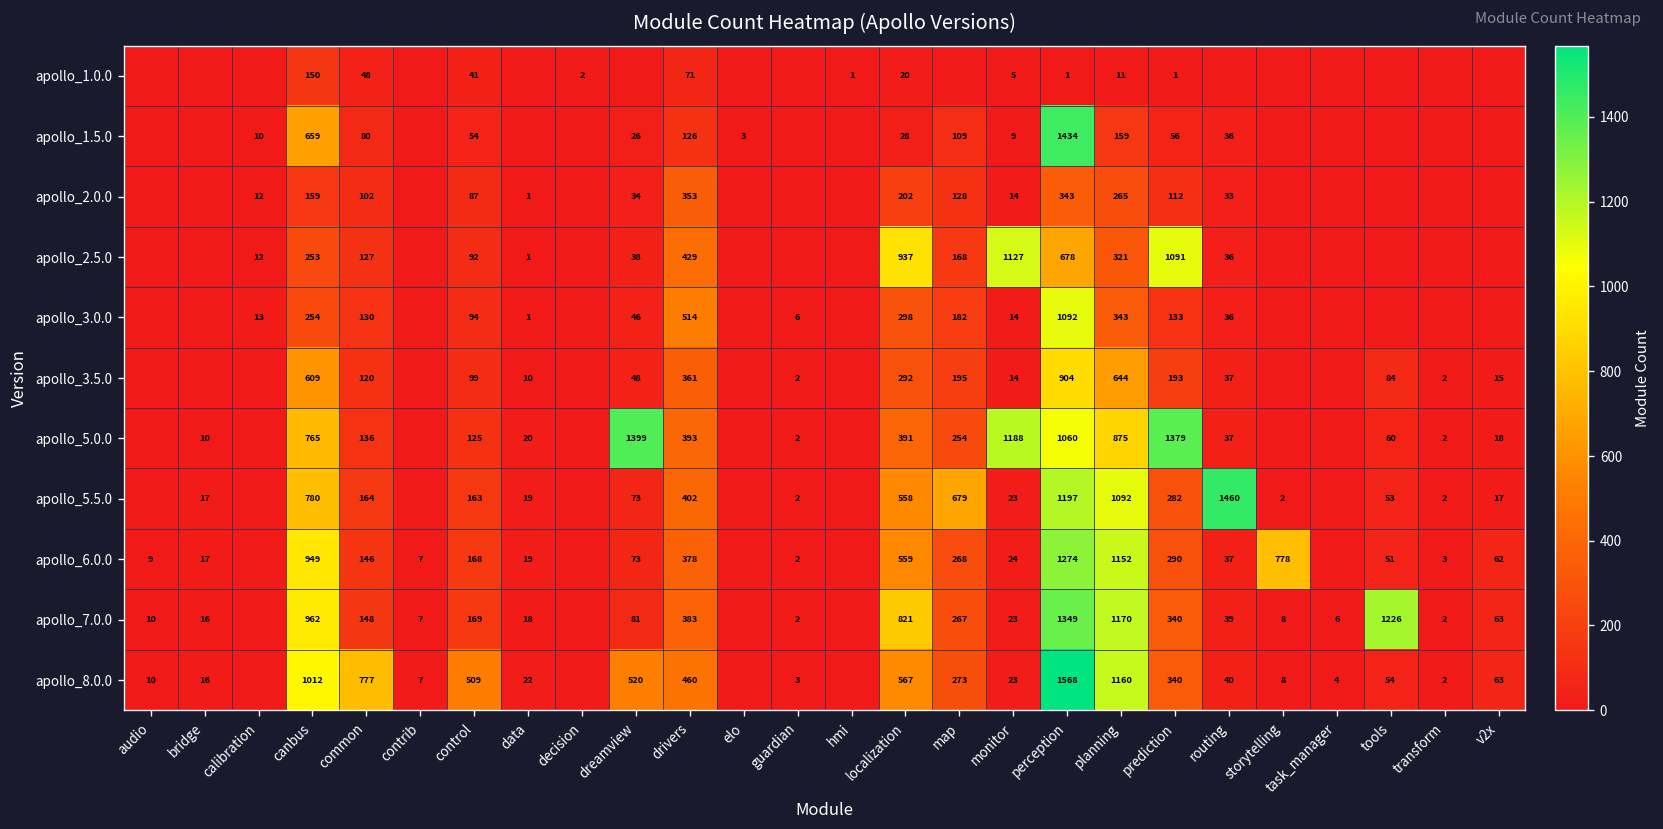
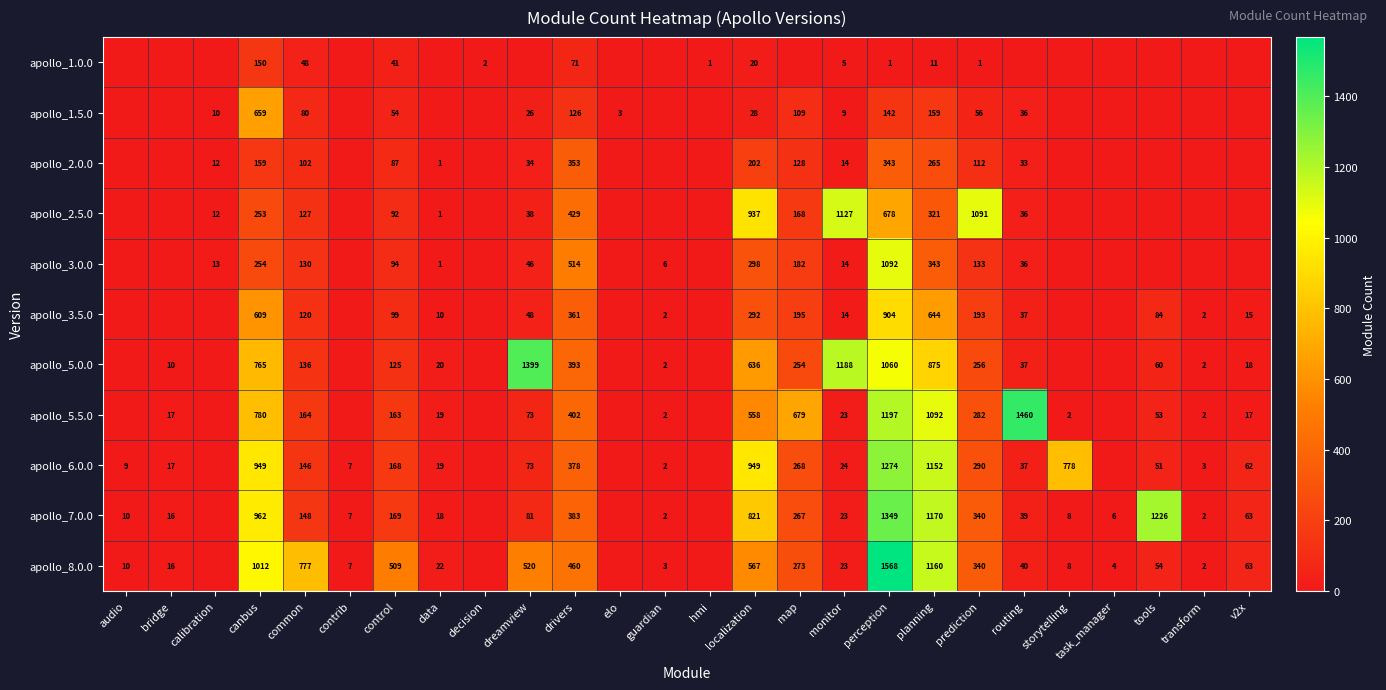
apollo_1.5.0, perception: 1434 -> 142
apollo_5.0.0, localization: 391 -> 636
apollo_5.0.0, prediction: 1379 -> 256
apollo_6.0.0, localization: 559 -> 949
